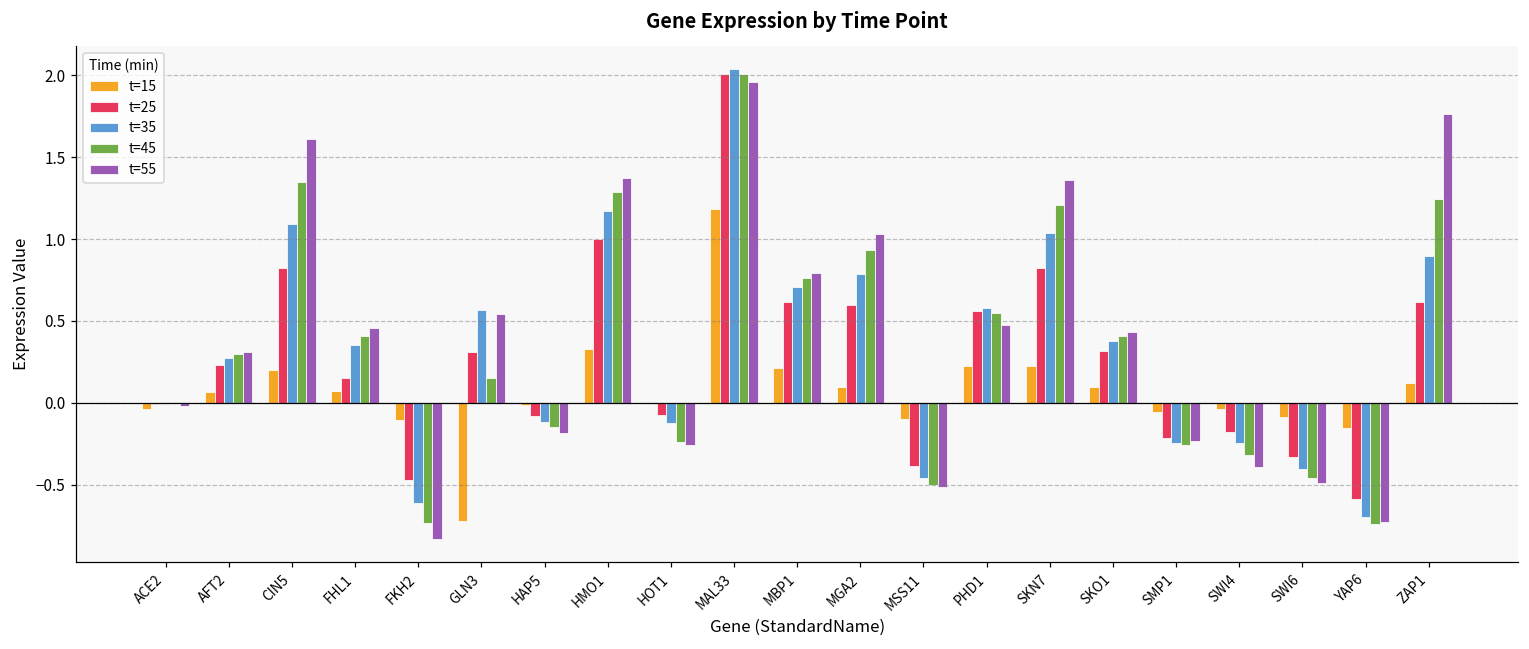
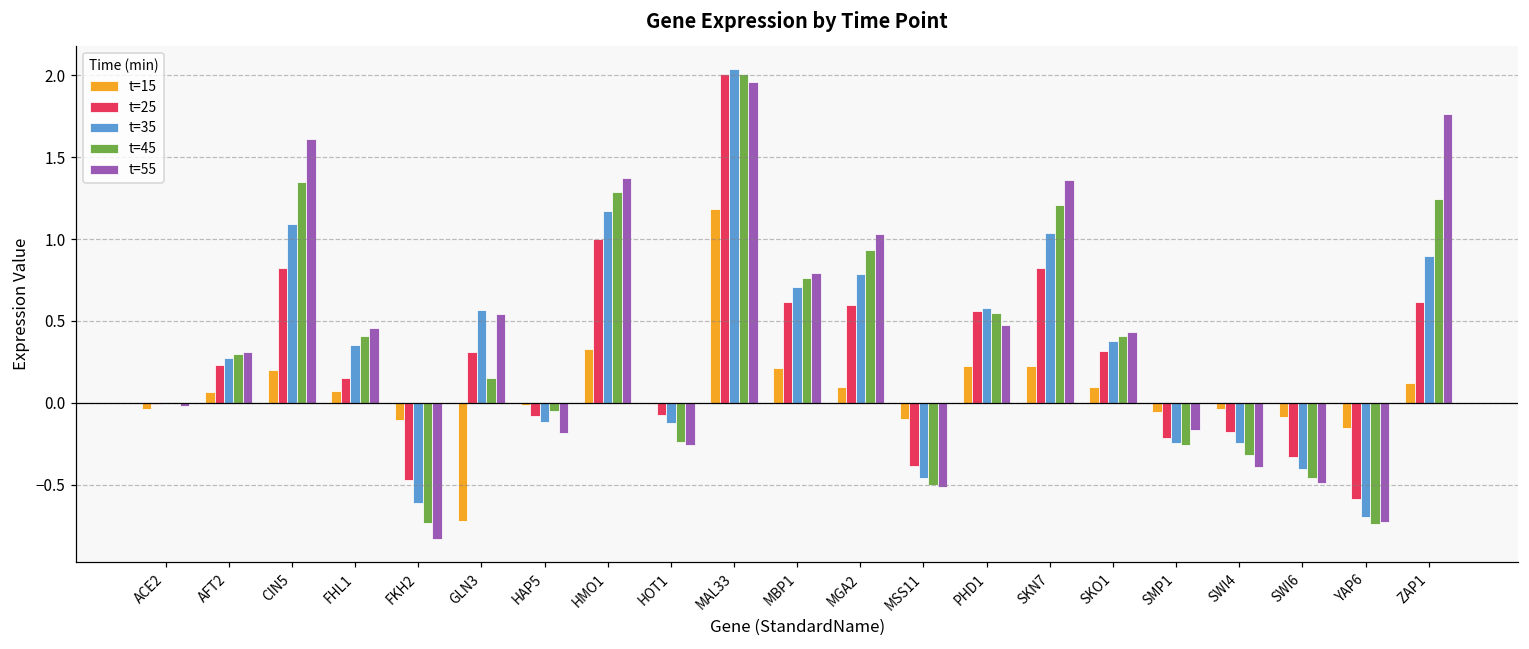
t=45, HAP5: -0.15 -> -0.05
t=55, SMP1: -0.23 -> -0.17
